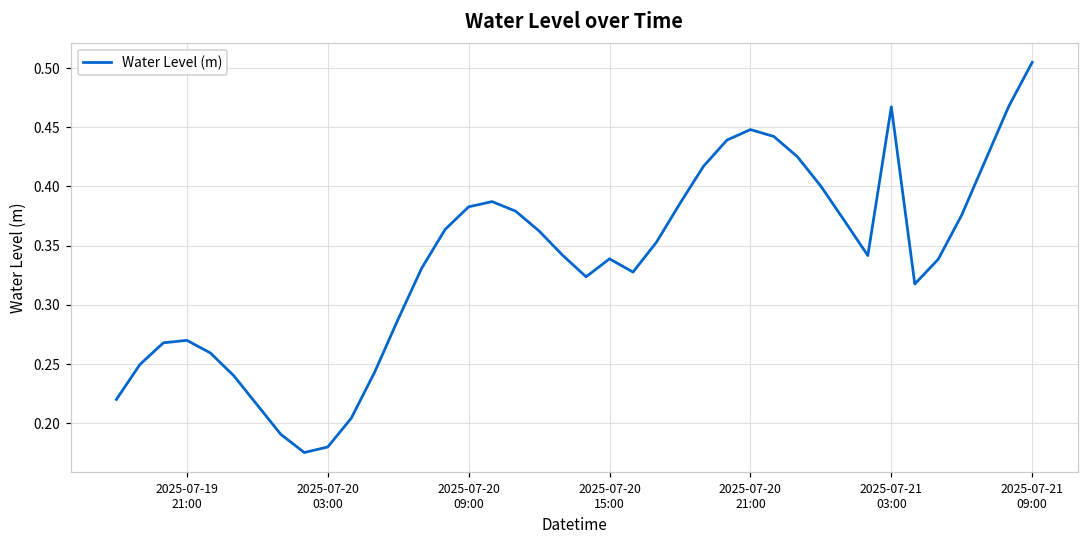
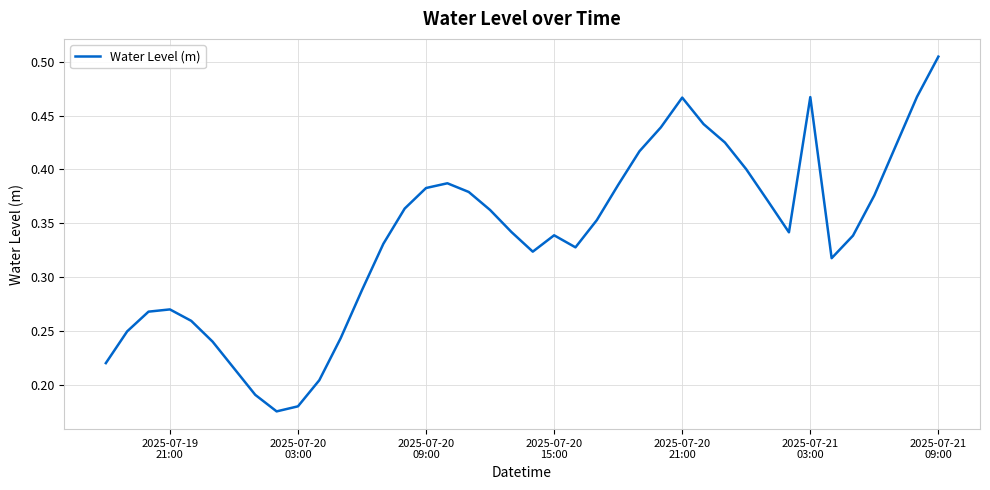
2025-07-20 21:00: 0.448 -> 0.467
